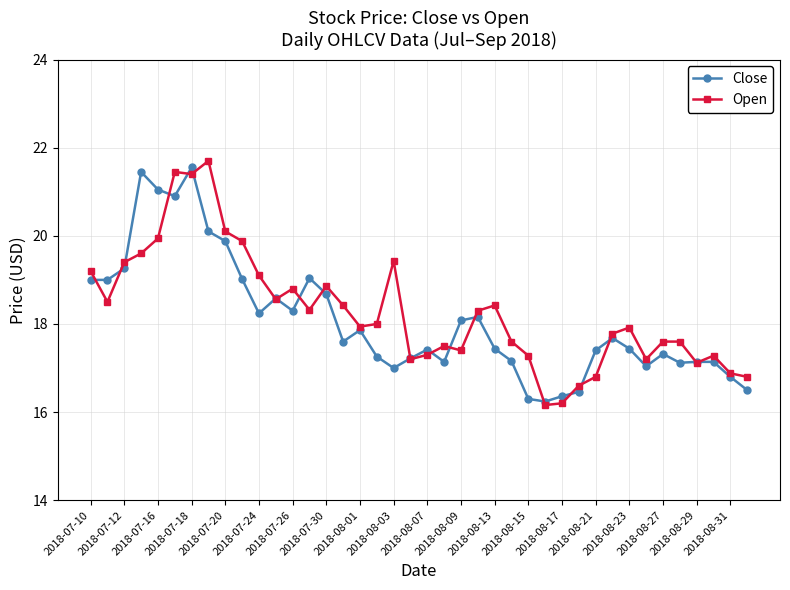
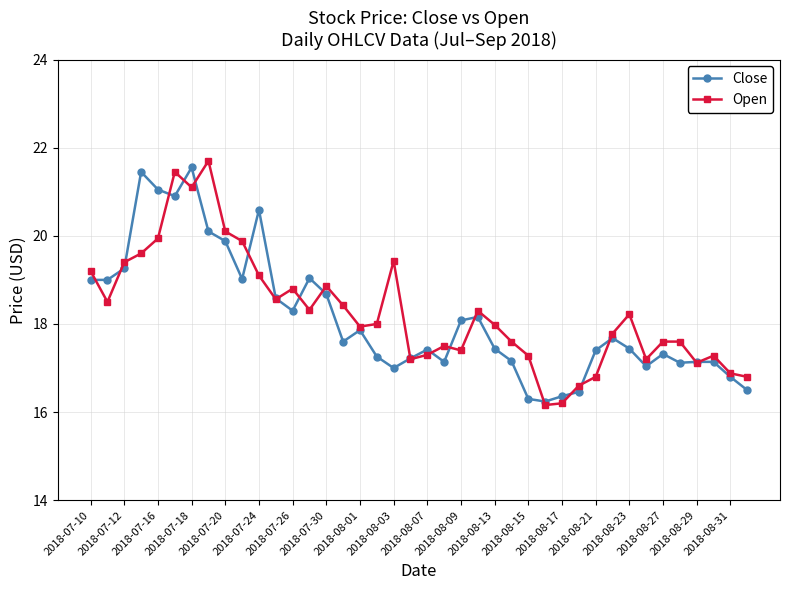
Open, 2018-07-18: 21.4 -> 21.1
Close, 2018-07-24: 18.2 -> 20.6
Open, 2018-08-13: 18.4 -> 18.0
Open, 2018-08-23: 17.9 -> 18.2
